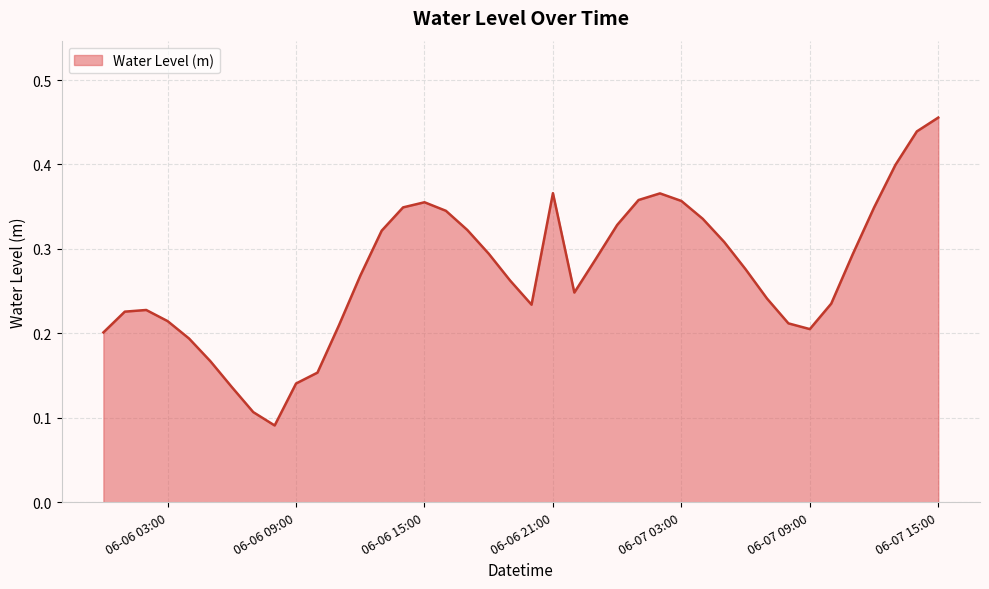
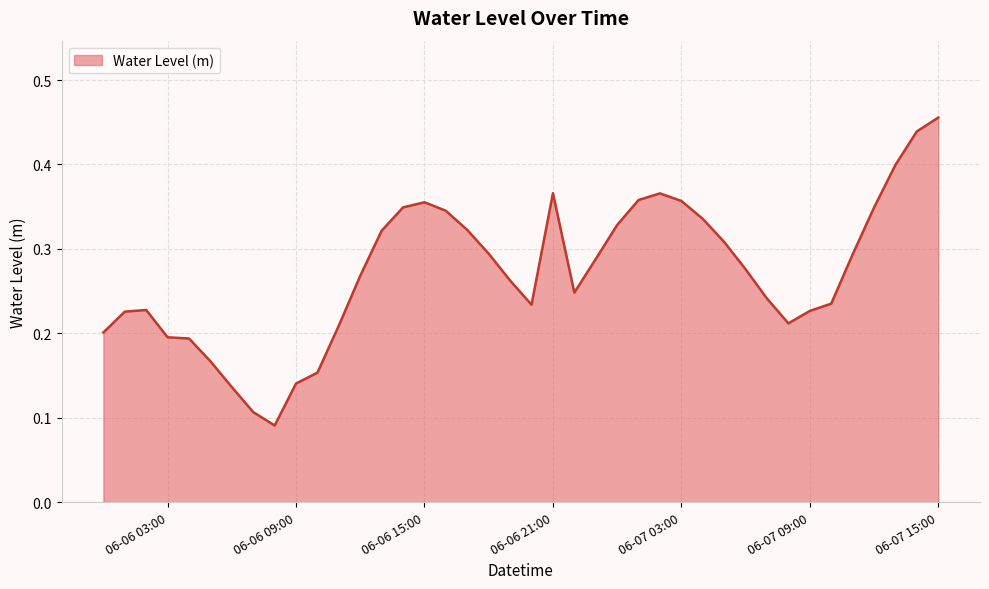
06-06 03:00: 0.21 -> 0.20
06-07 09:00: 0.21 -> 0.23
